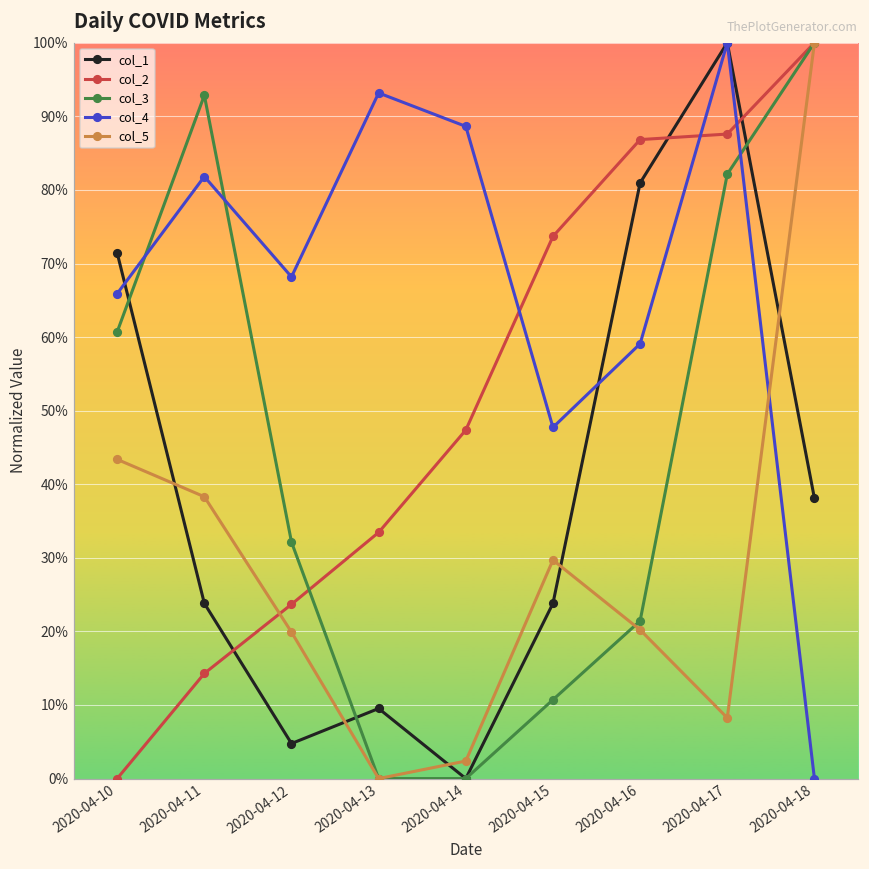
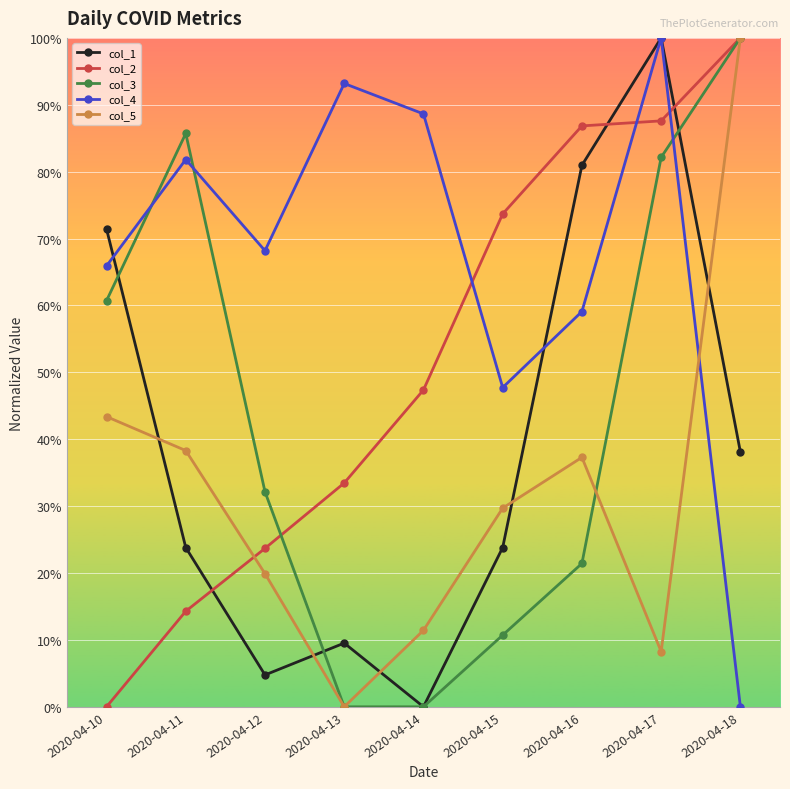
col_3, 2020-04-11: 93% -> 86%
col_5, 2020-04-14: 2% -> 11%
col_5, 2020-04-16: 20% -> 37%
